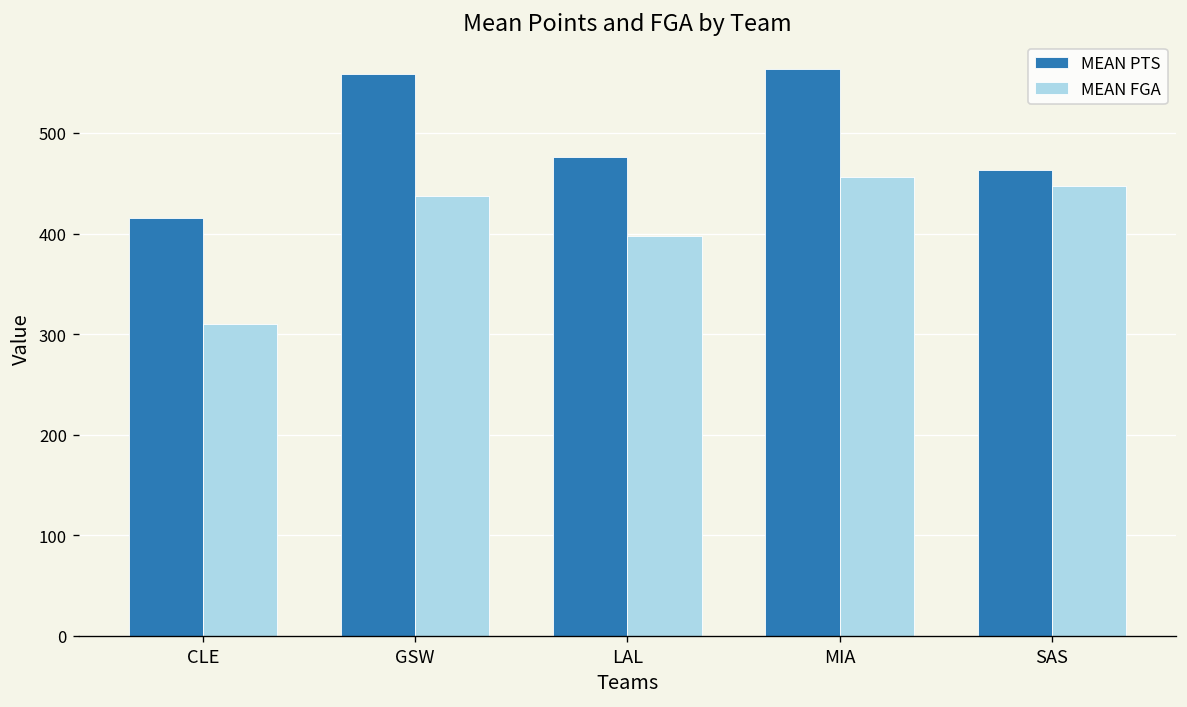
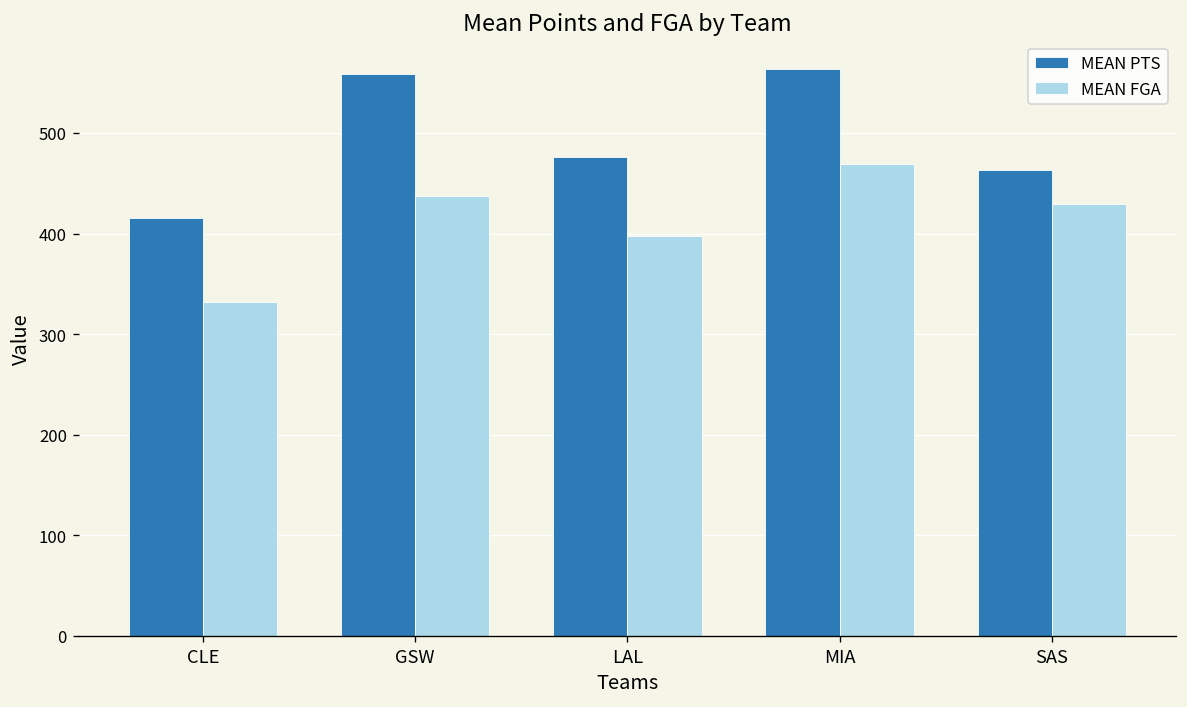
MEAN FGA, CLE: 310 -> 330
MEAN FGA, MIA: 460 -> 470
MEAN FGA, SAS: 450 -> 430
